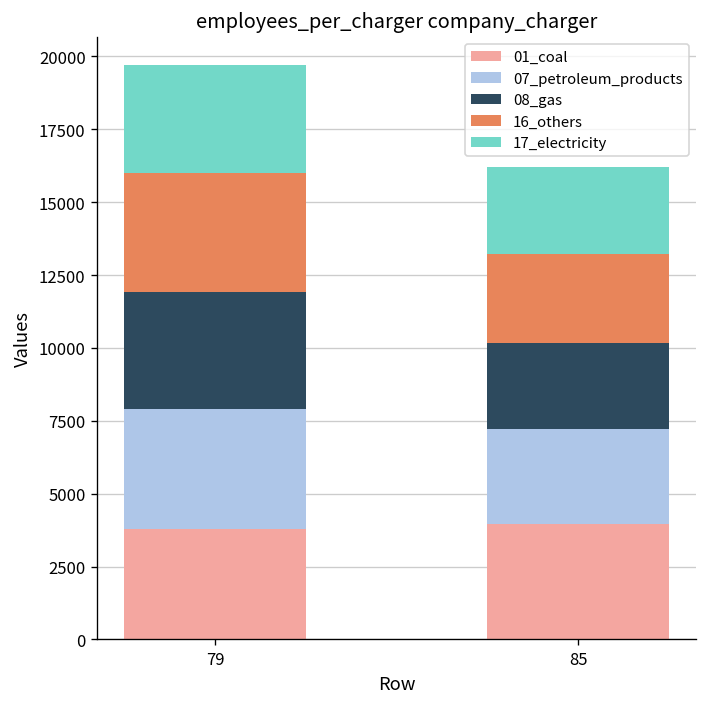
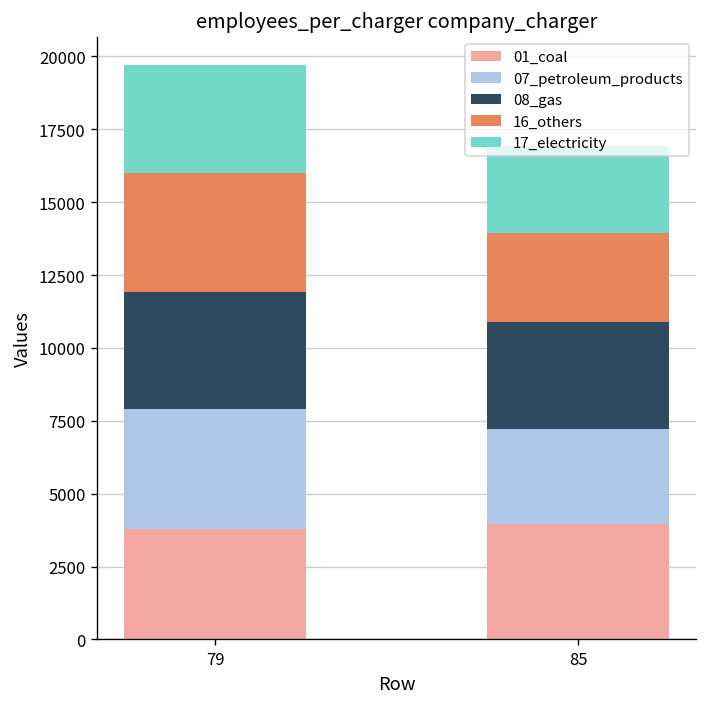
08_gas, 85: 3000 -> 3700
